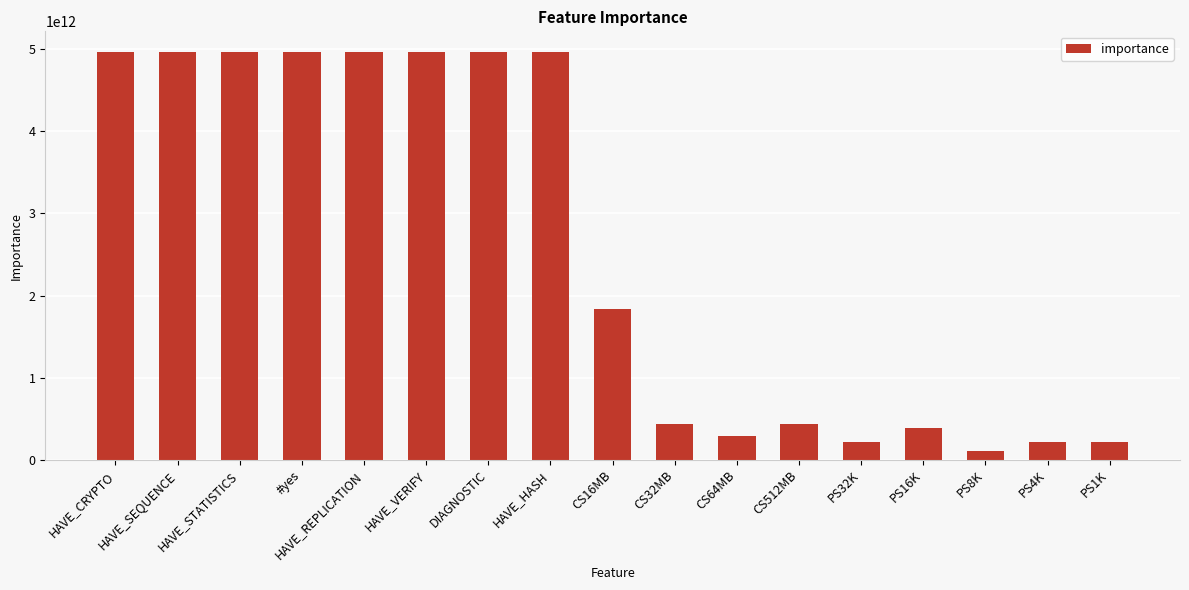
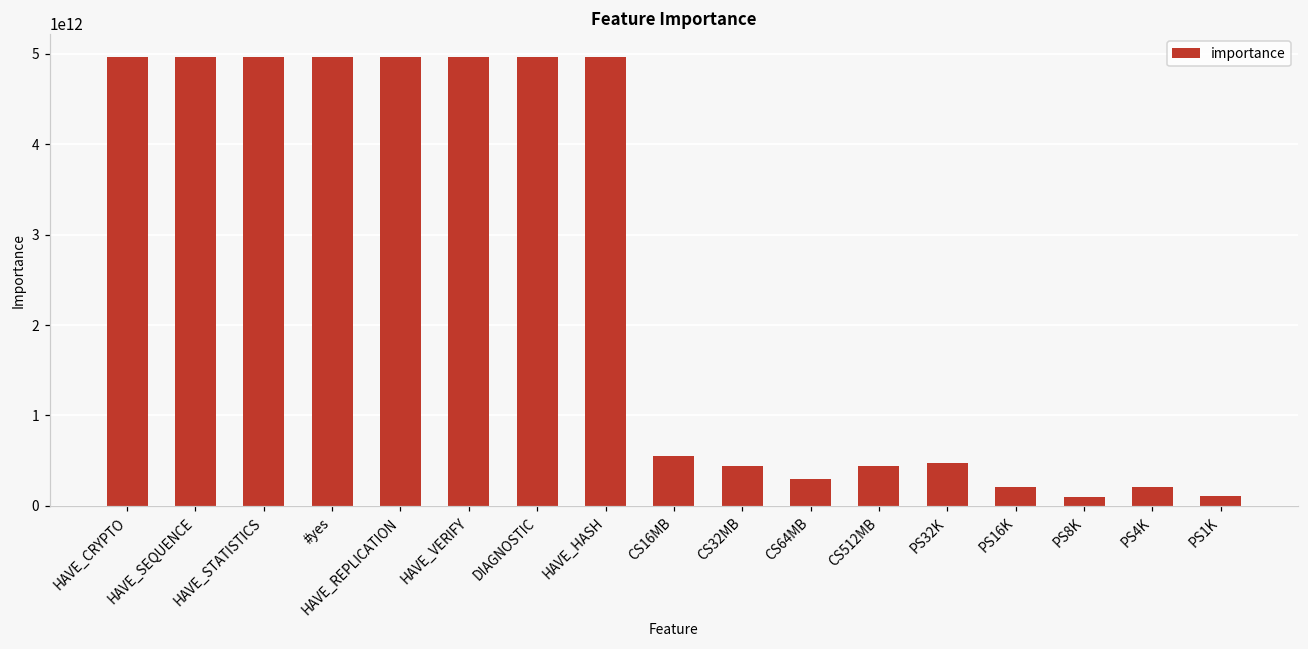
CS16MB: 1800000000000 -> 600000000000
PS32K: 200000000000 -> 500000000000
PS16K: 400000000000 -> 200000000000
PS1K: 200000000000 -> 100000000000
